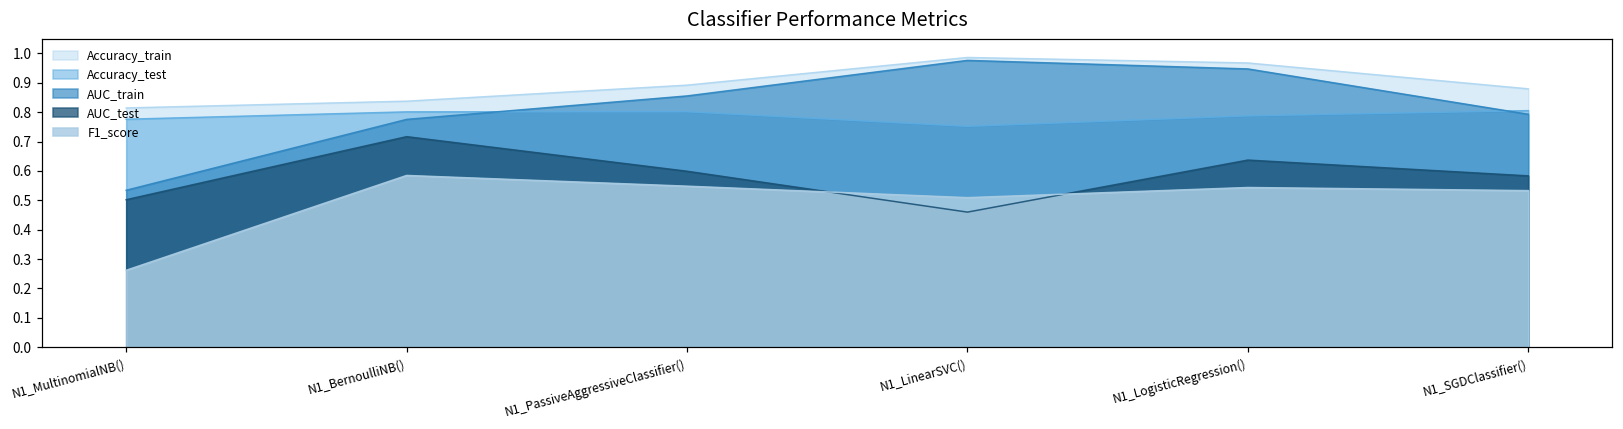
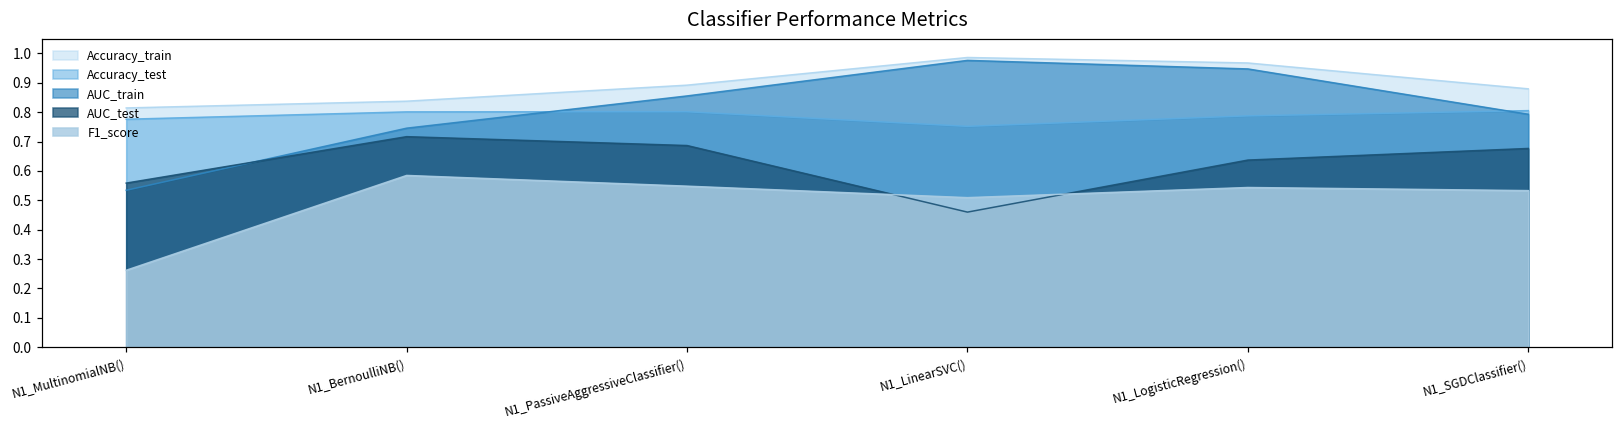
AUC_test, N1_MultinomialNB(): 0.50 -> 0.56
AUC_train, N1_BernoulliNB(): 0.78 -> 0.75
AUC_test, N1_PassiveAggressiveClassifier(): 0.60 -> 0.69
AUC_test, N1_SGDClassifier(): 0.58 -> 0.68
